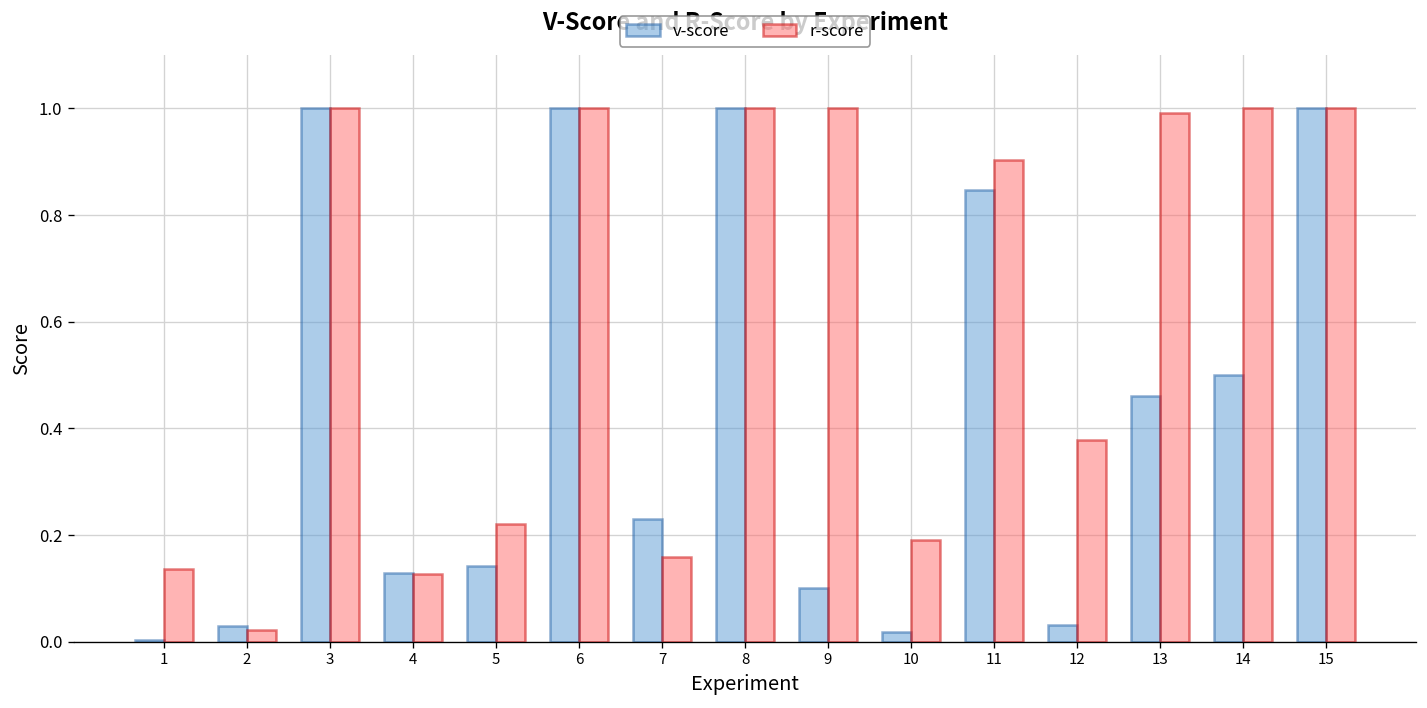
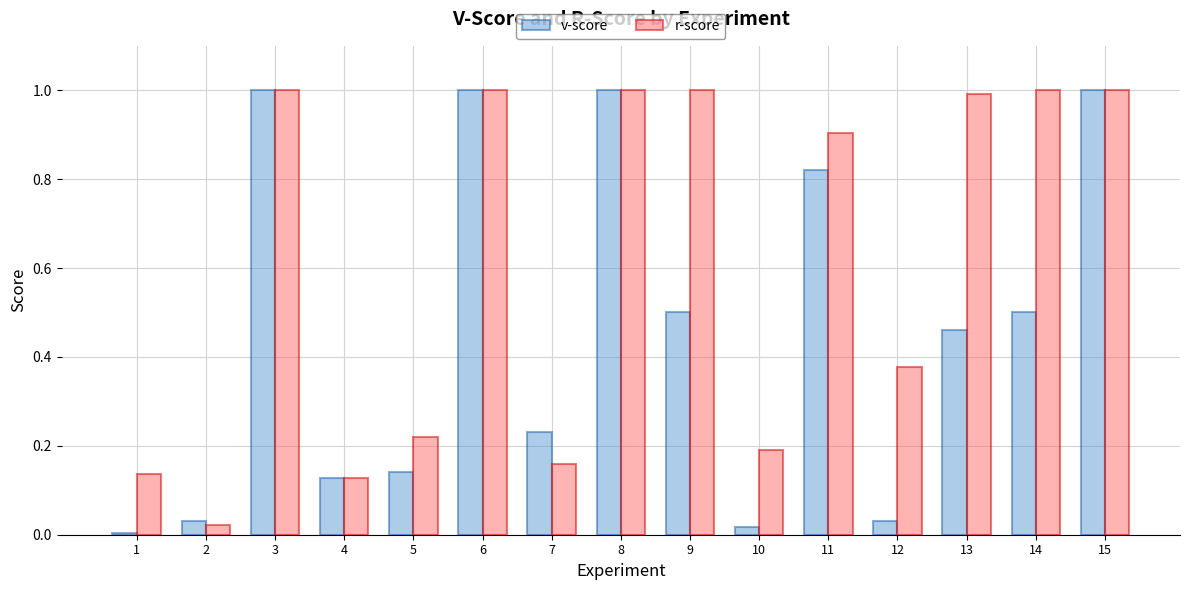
v-score, 9: 0.1 -> 0.5
v-score, 11: 0.85 -> 0.82
